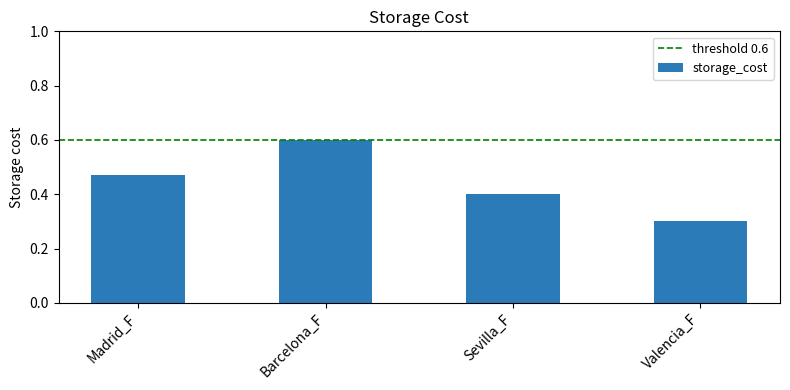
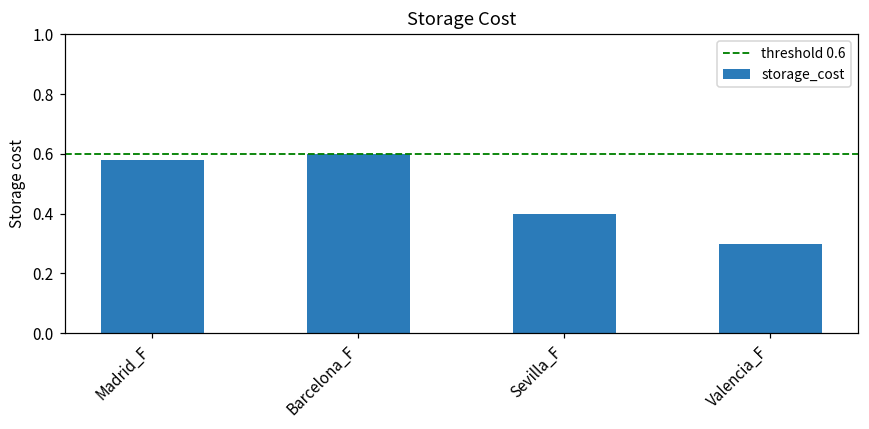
Madrid_F: 0.47 -> 0.58
